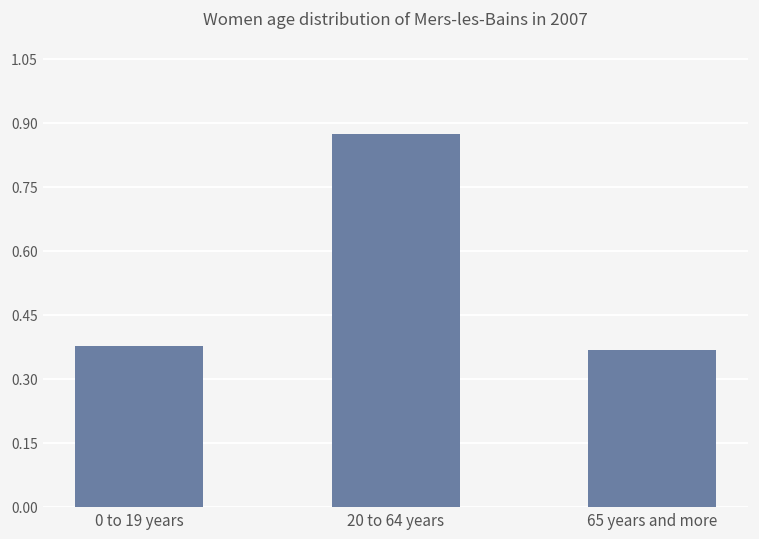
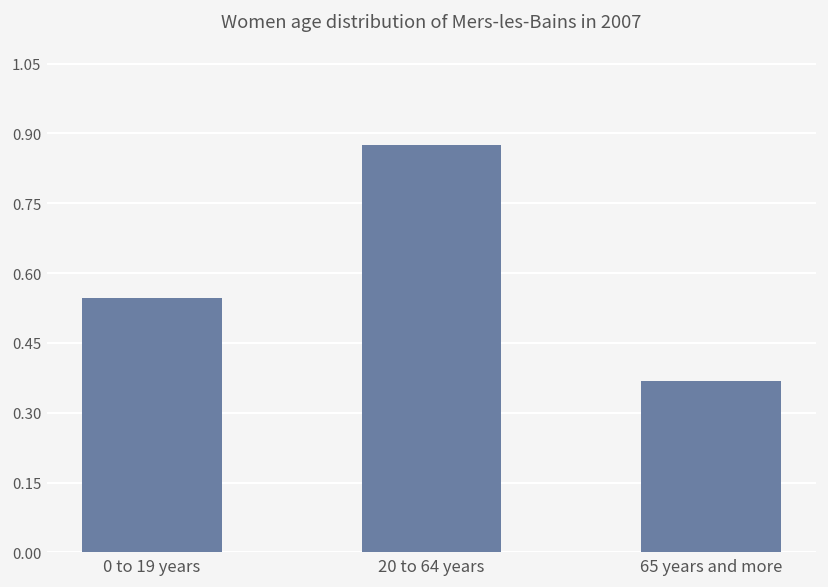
0 to 19 years: 0.38 -> 0.55
